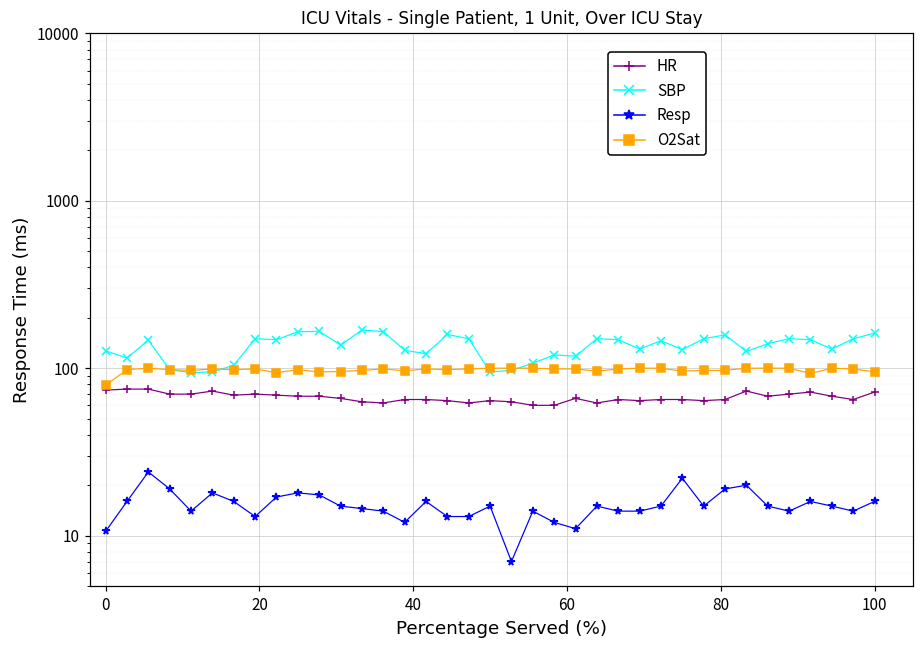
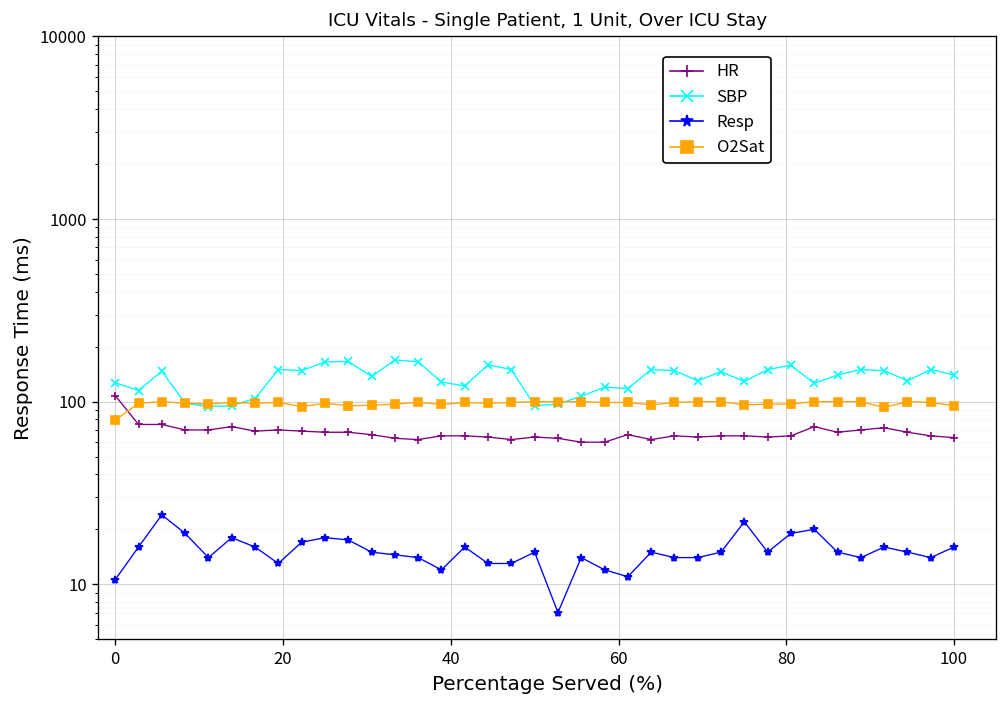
HR, 0: 70 -> 110
HR, 100: 70 -> 64
SBP, 100: 160 -> 140
